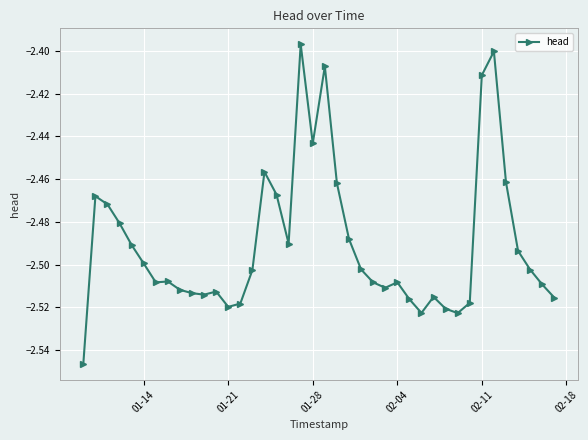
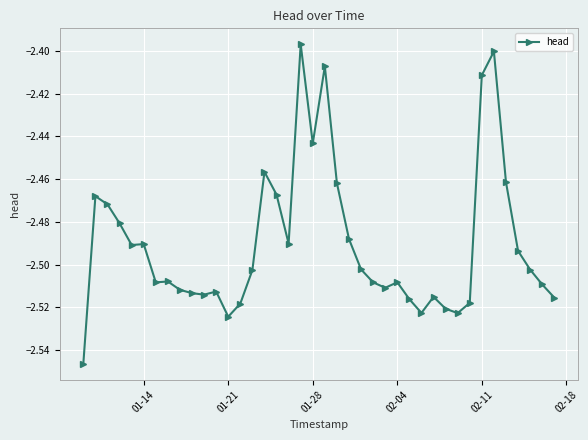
01-14: -2.499 -> -2.490
01-21: -2.520 -> -2.524
